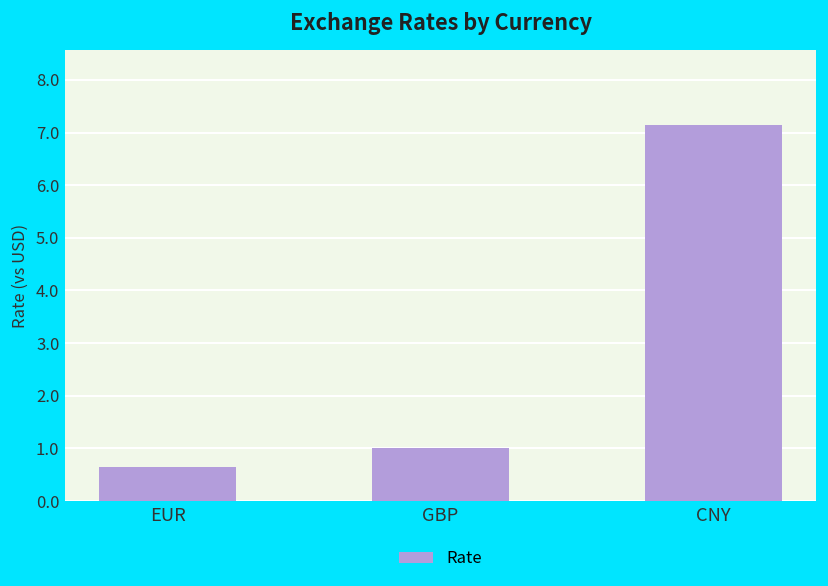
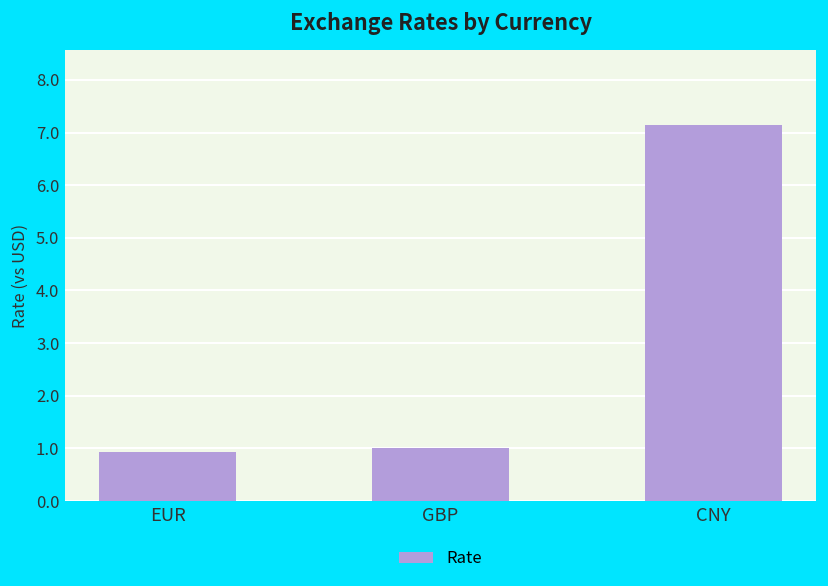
EUR: 0.7 -> 0.9
